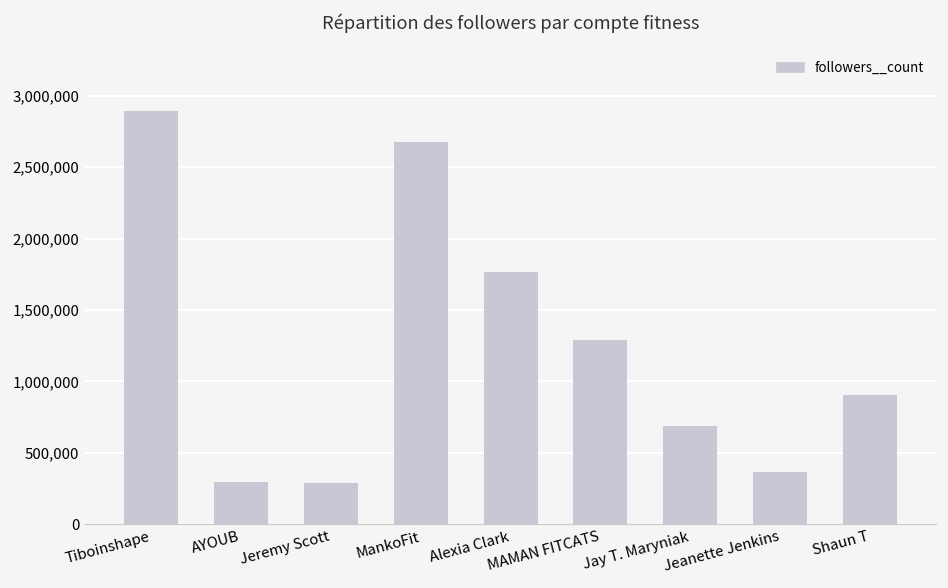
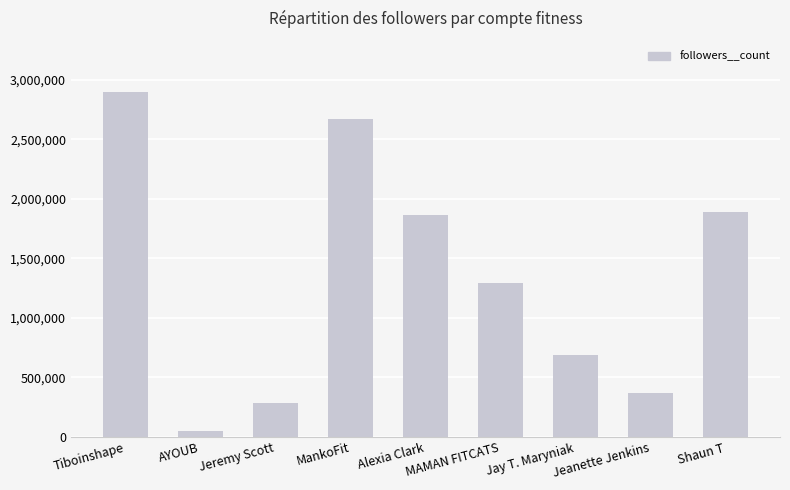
AYOUB: 300,000 -> 50,000
Alexia Clark: 1,770,000 -> 1,860,000
Shaun T: 910,000 -> 1,890,000
